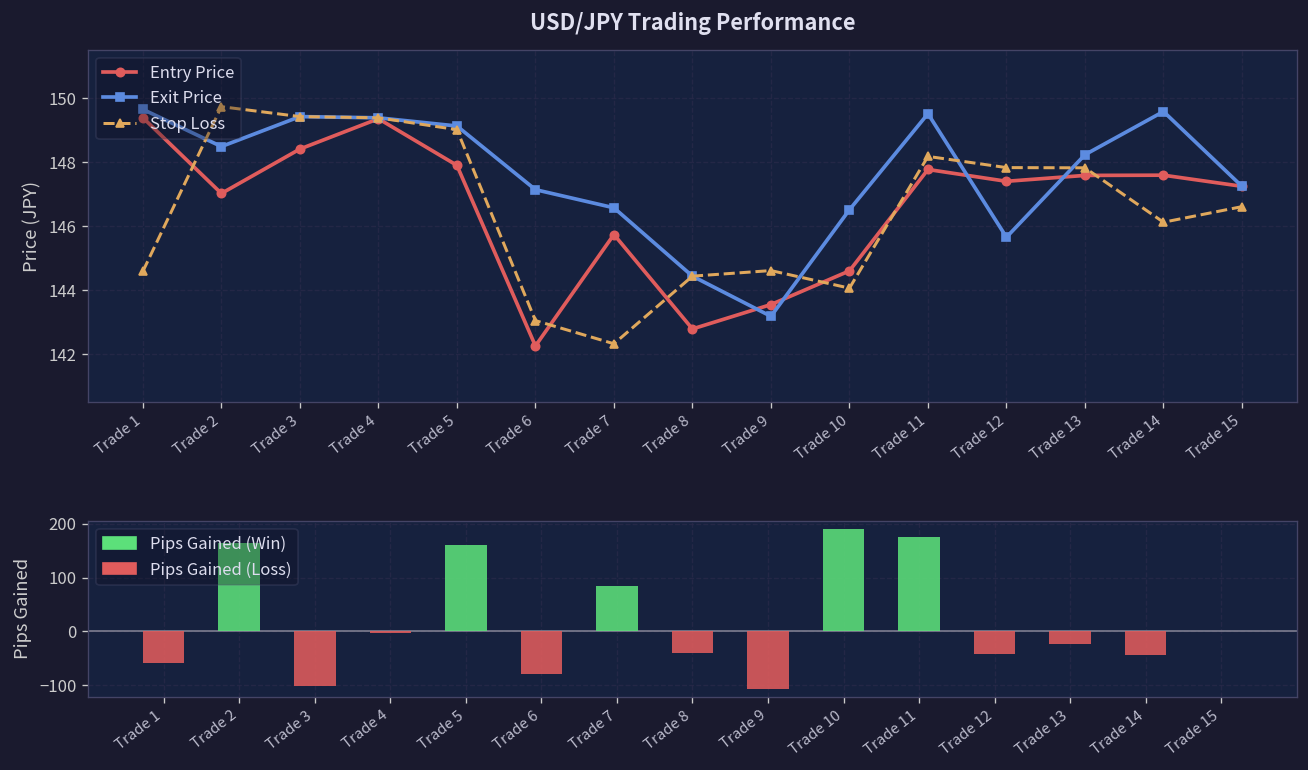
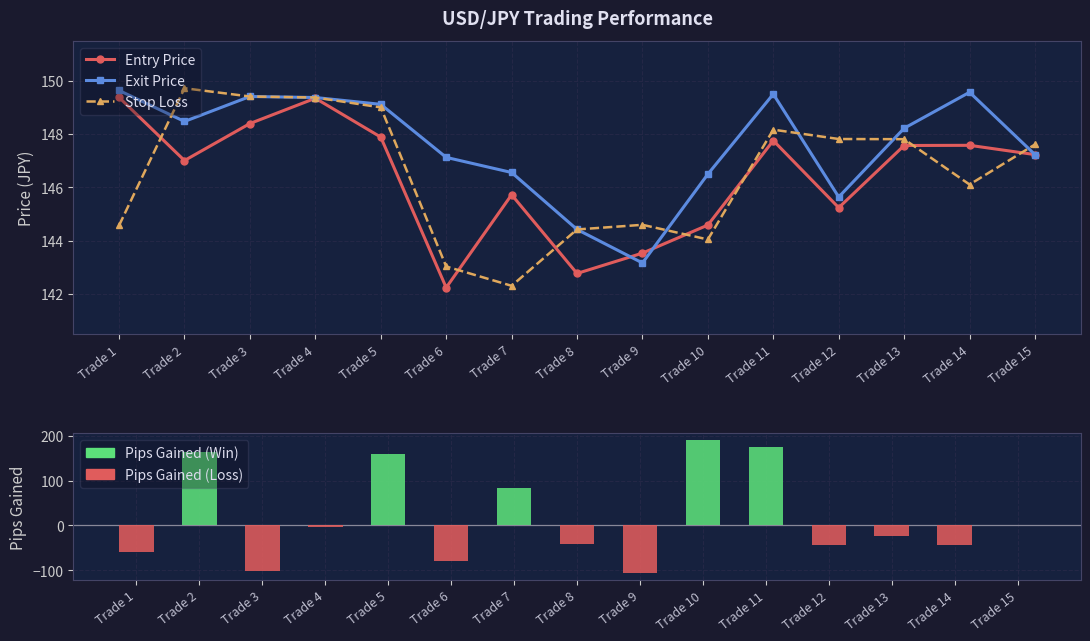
USD/JPY Trading Performance, Entry Price, Trade 12: 147.4 -> 145.2
USD/JPY Trading Performance, Stop Loss, Trade 15: 146.6 -> 147.6
